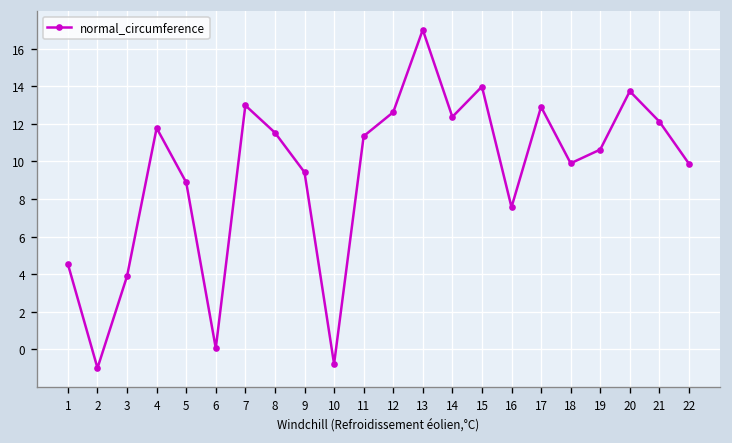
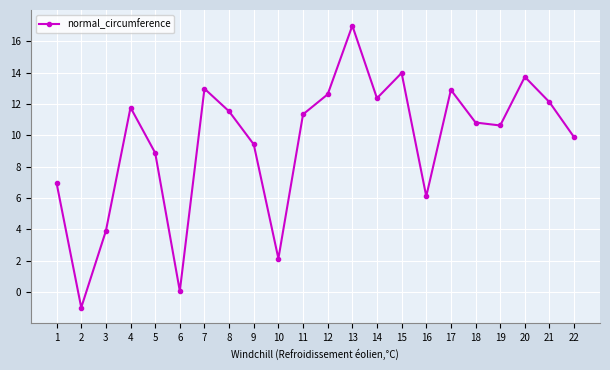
1: 4.5 -> 6.9
10: -0.8 -> 2.1
16: 7.6 -> 6.1
18: 9.9 -> 10.8
